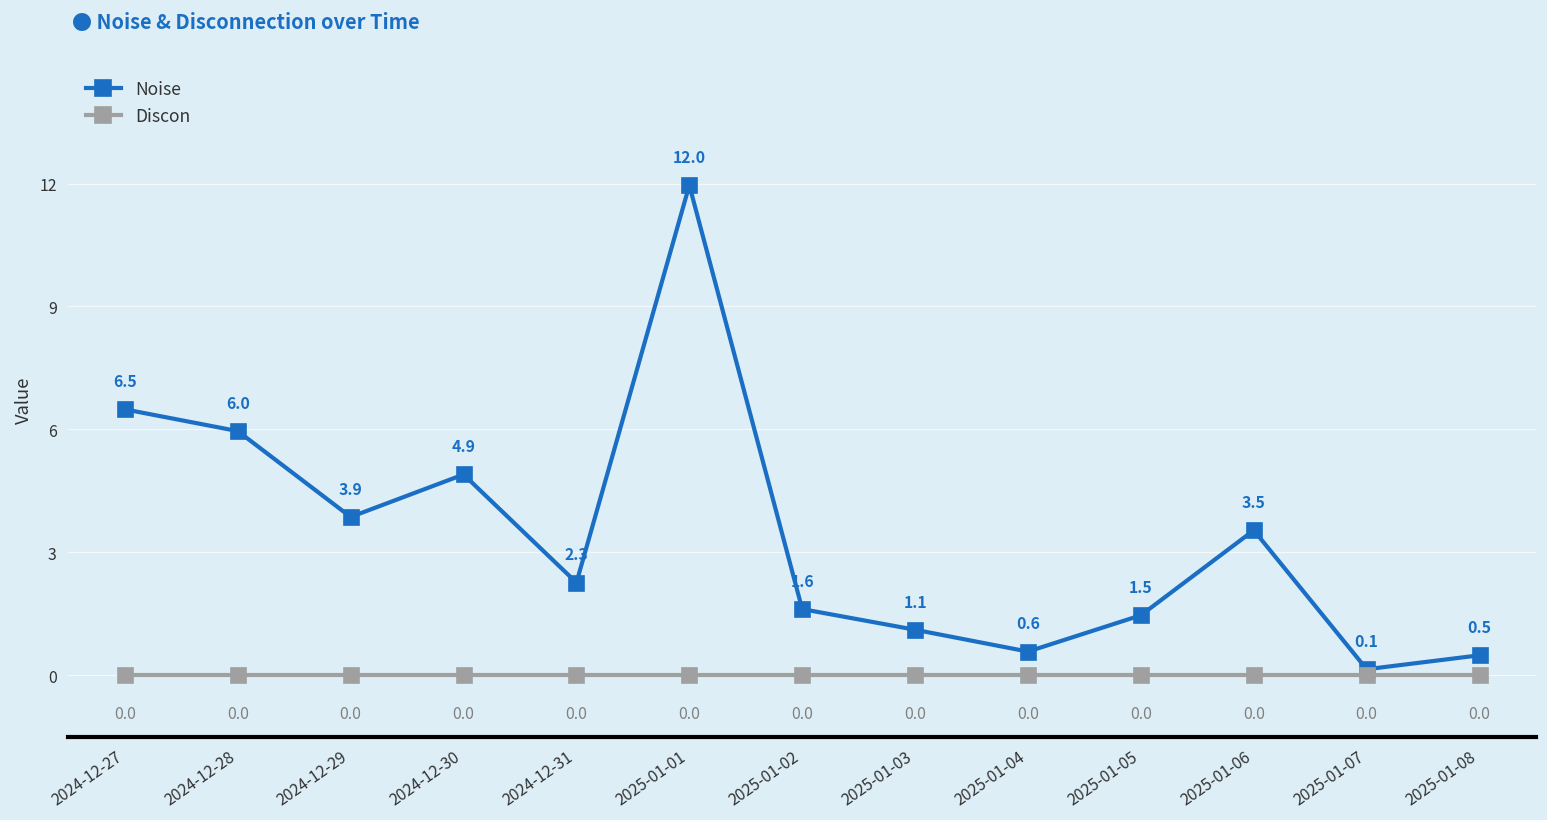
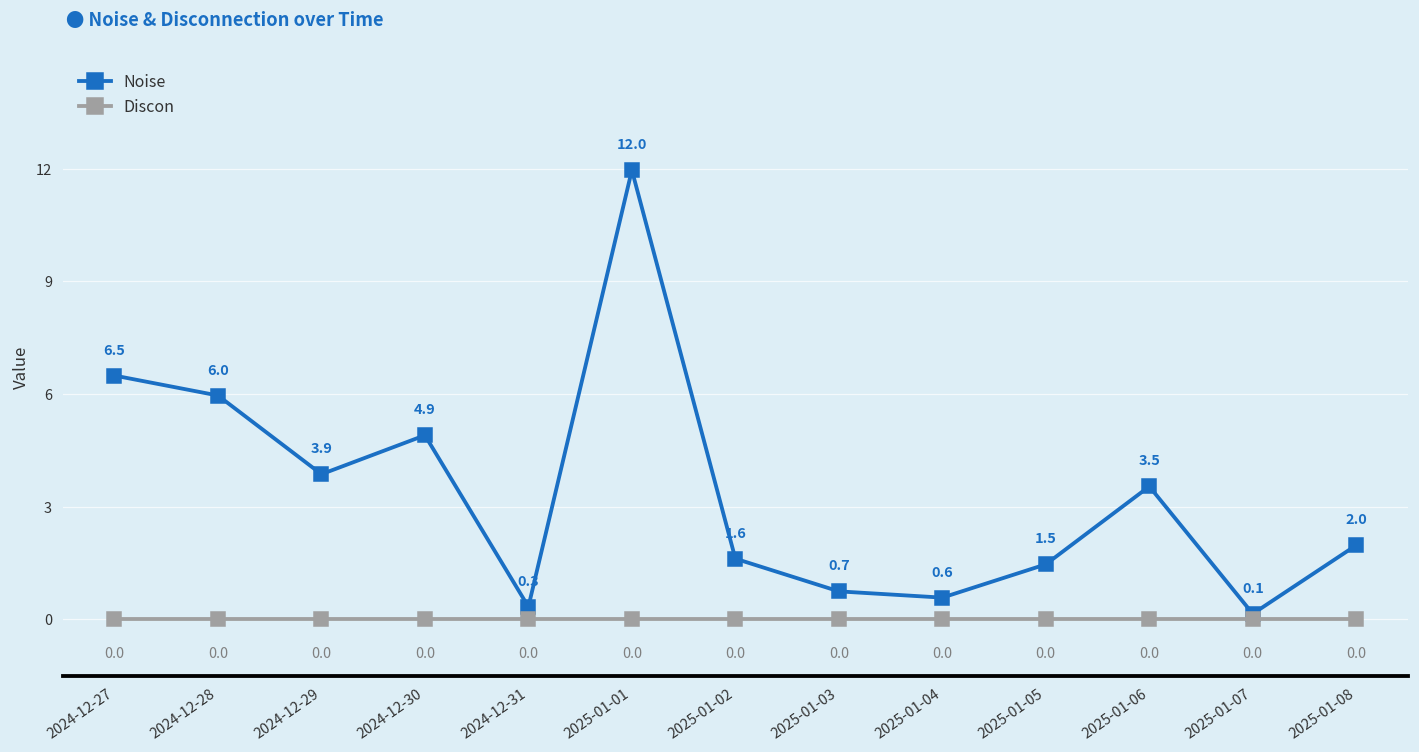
Noise, 2024-12-31: 2.3 -> 0.3
Noise, 2025-01-03: 1.1 -> 0.7
Noise, 2025-01-08: 0.5 -> 2.0
